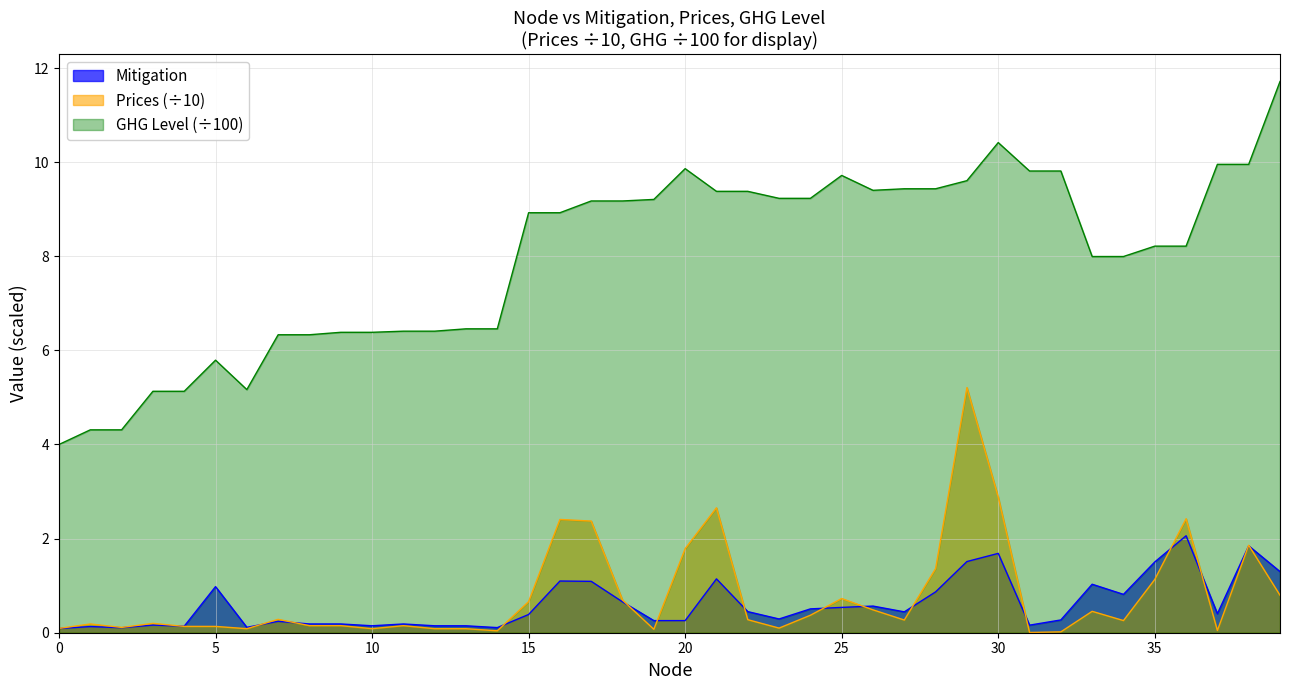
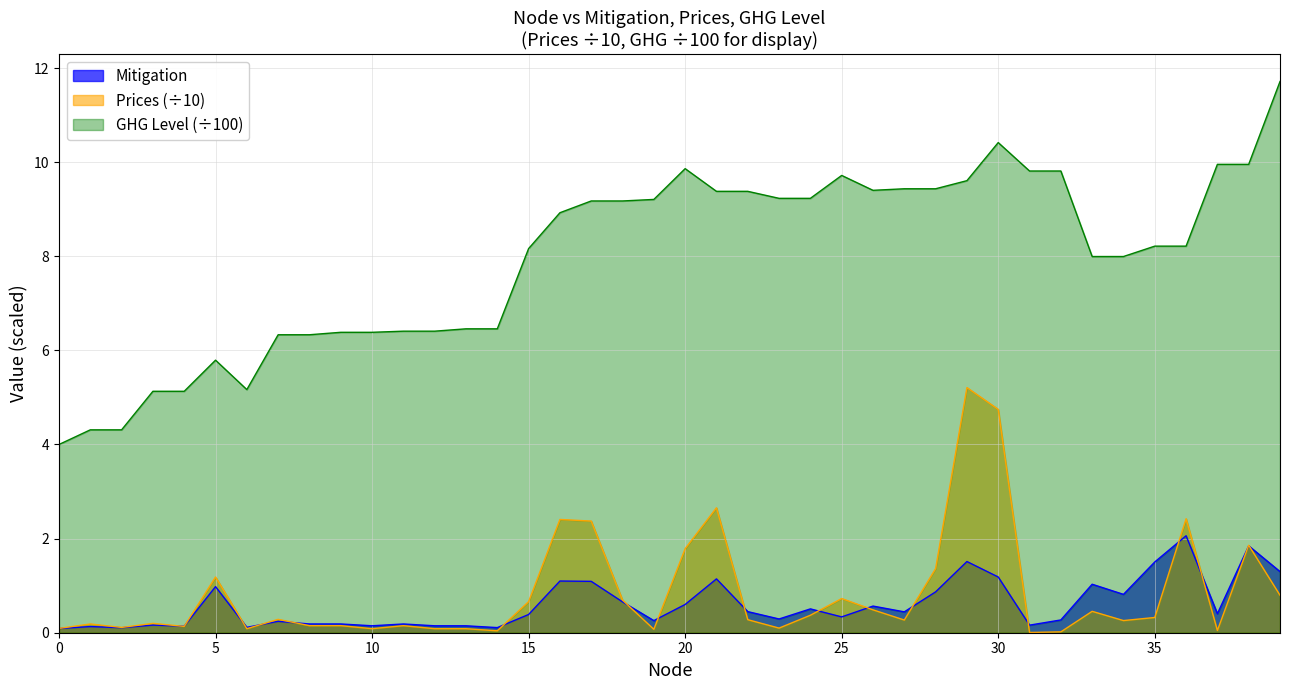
Prices (÷10), 5: 0.1 -> 1.2
GHG Level (÷100), 15: 8.9 -> 8.2
Mitigation, 20: 0.3 -> 0.6
Mitigation, 25: 0.5 -> 0.3
Mitigation, 30: 1.7 -> 1.2
Prices (÷10), 30: 2.9 -> 4.7
Prices (÷10), 35: 1.1 -> 0.3
